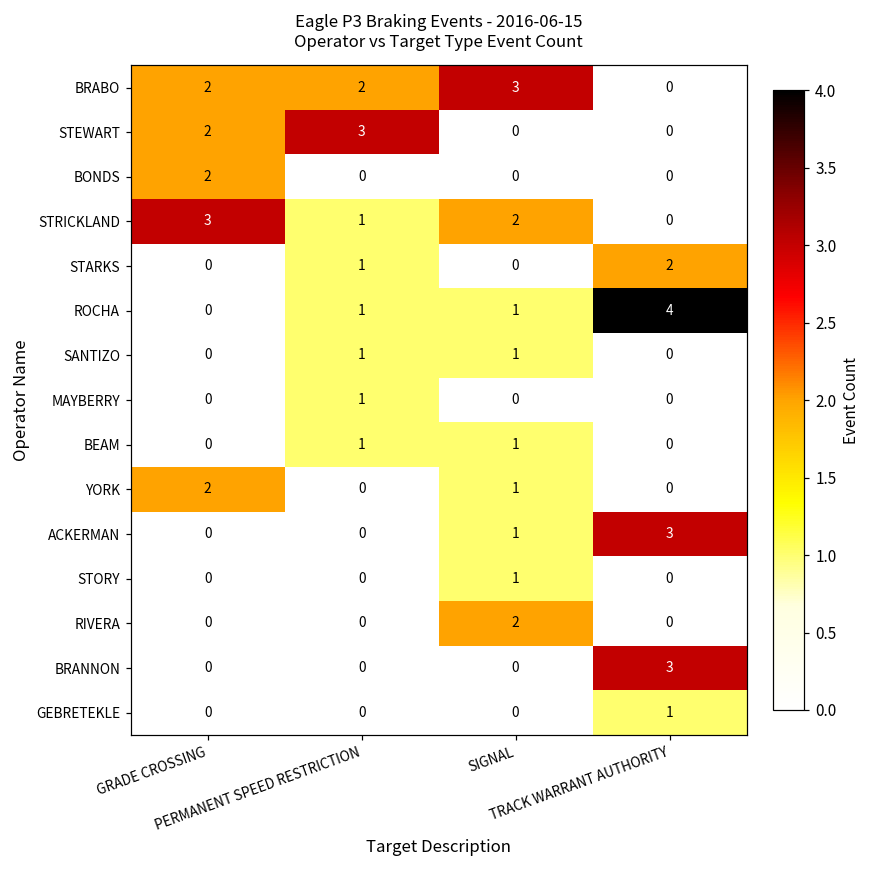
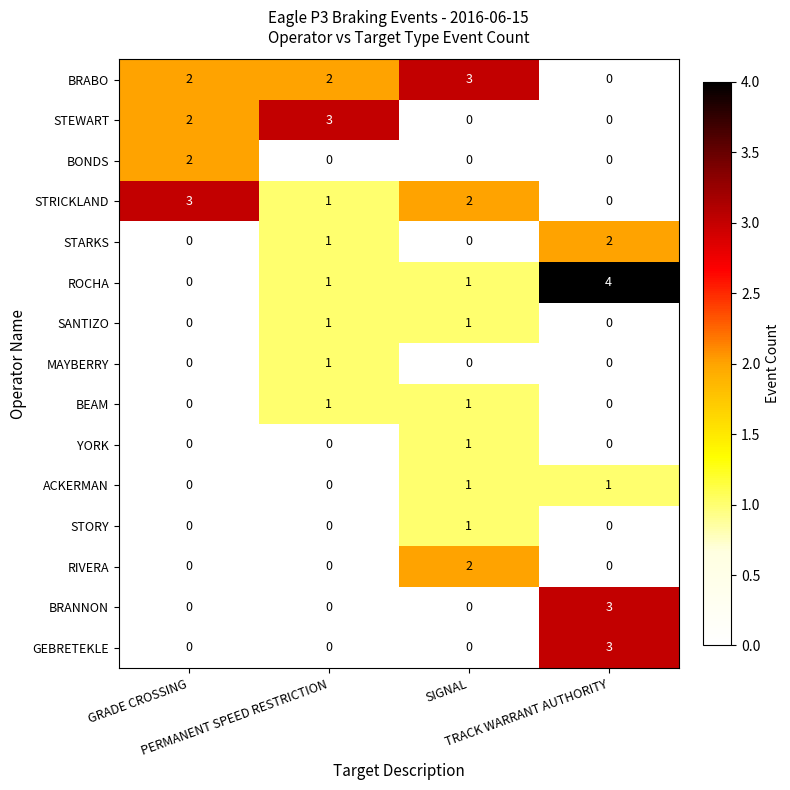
YORK, GRADE CROSSING: 2 -> 0
ACKERMAN, TRACK WARRANT AUTHORITY: 3 -> 1
GEBRETEKLE, TRACK WARRANT AUTHORITY: 1 -> 3
